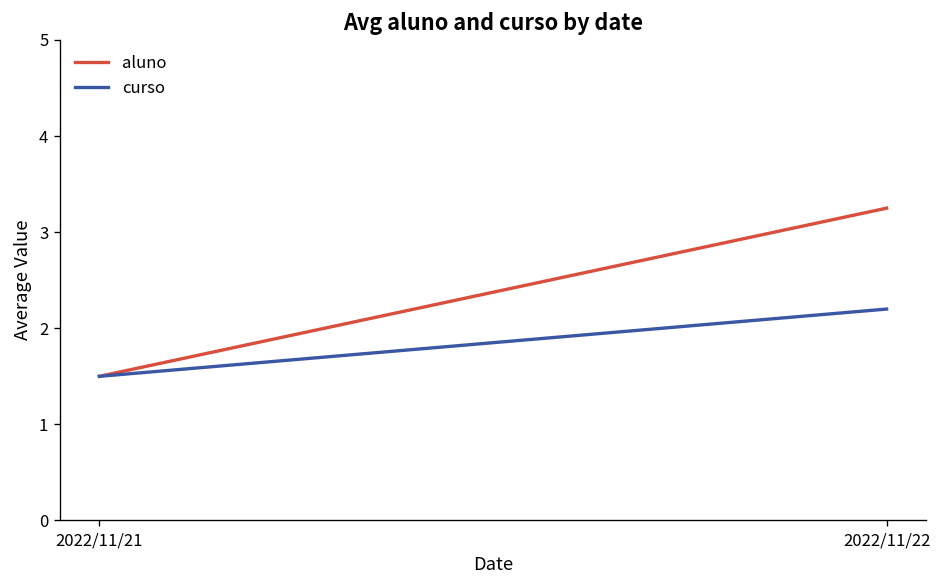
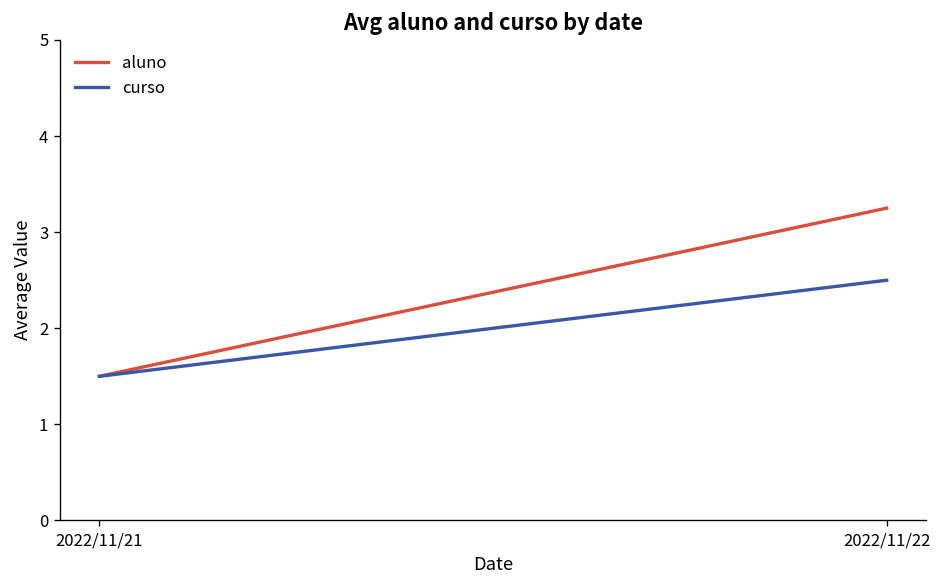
curso, 2022/11/22: 2.2 -> 2.5
